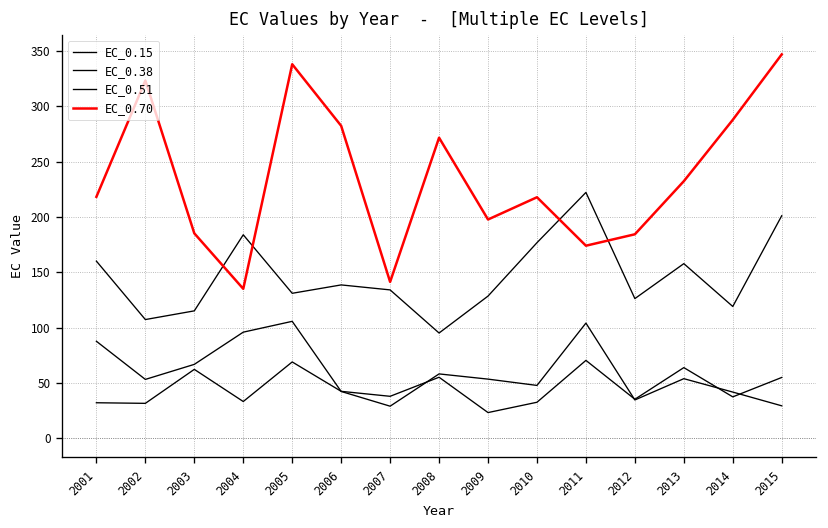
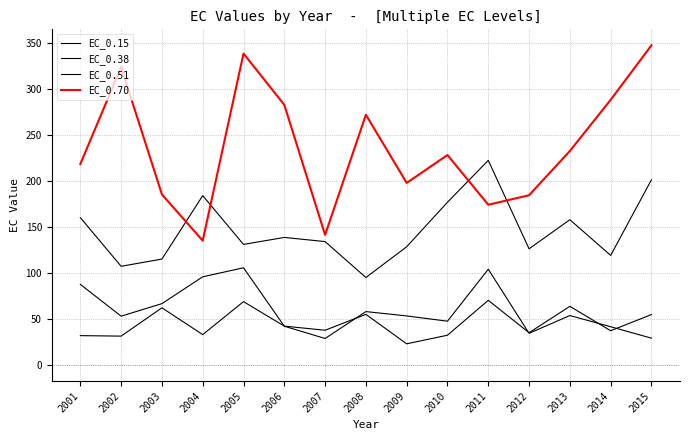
EC_0.70, 2010: 220 -> 230
